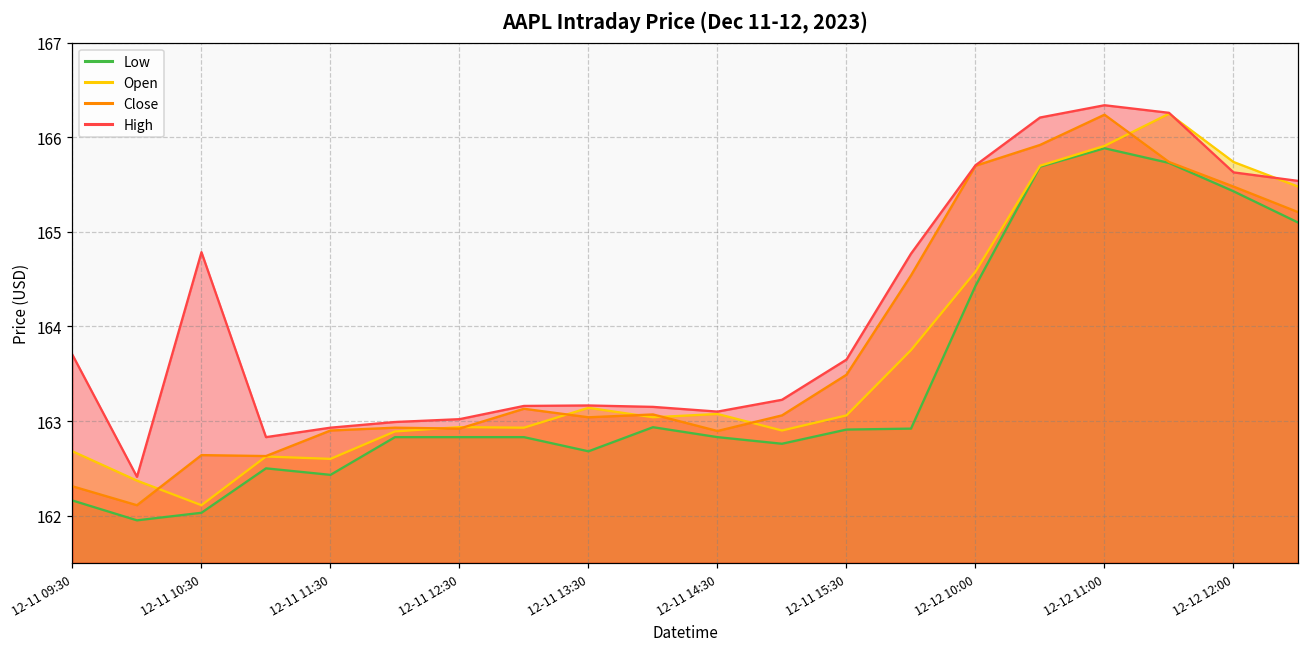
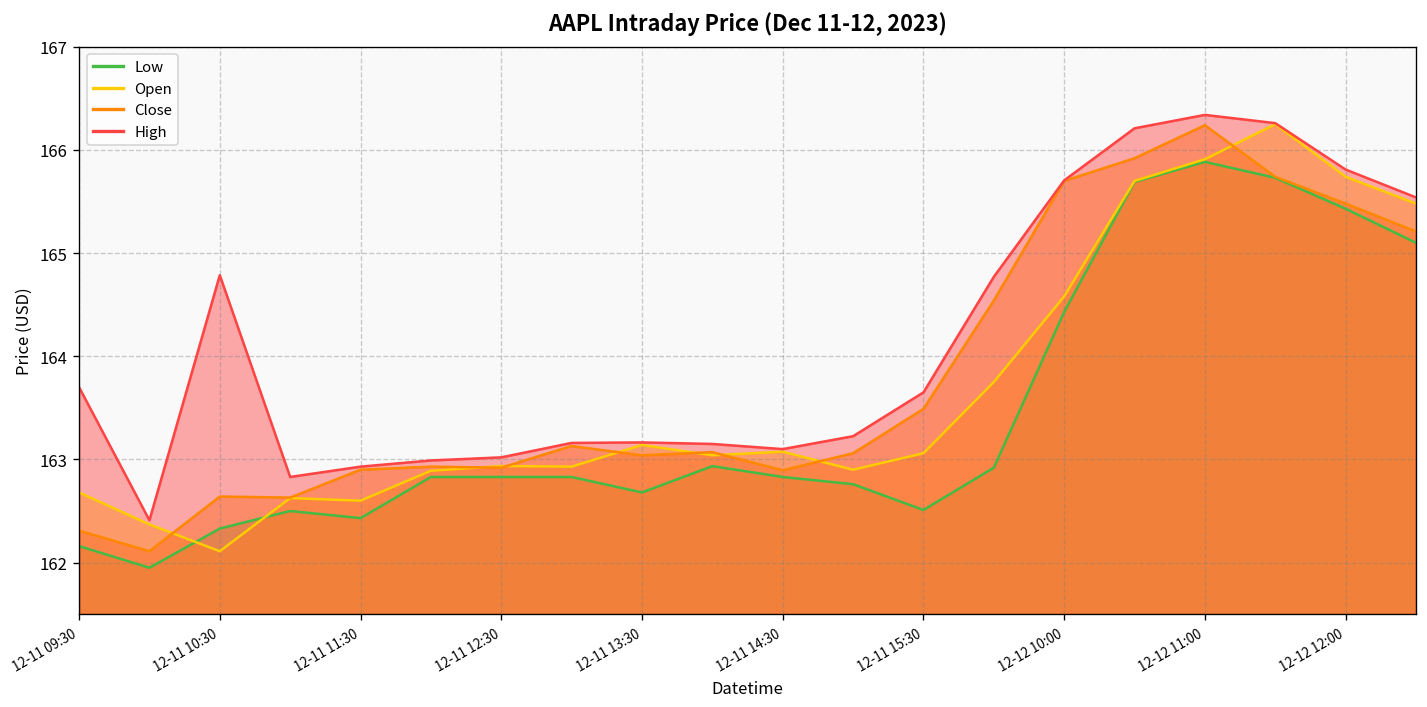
Low, 12-11 10:30: 162.0 -> 162.3
Low, 12-11 15:30: 162.9 -> 162.5
High, 12-12 12:00: 165.6 -> 165.8
